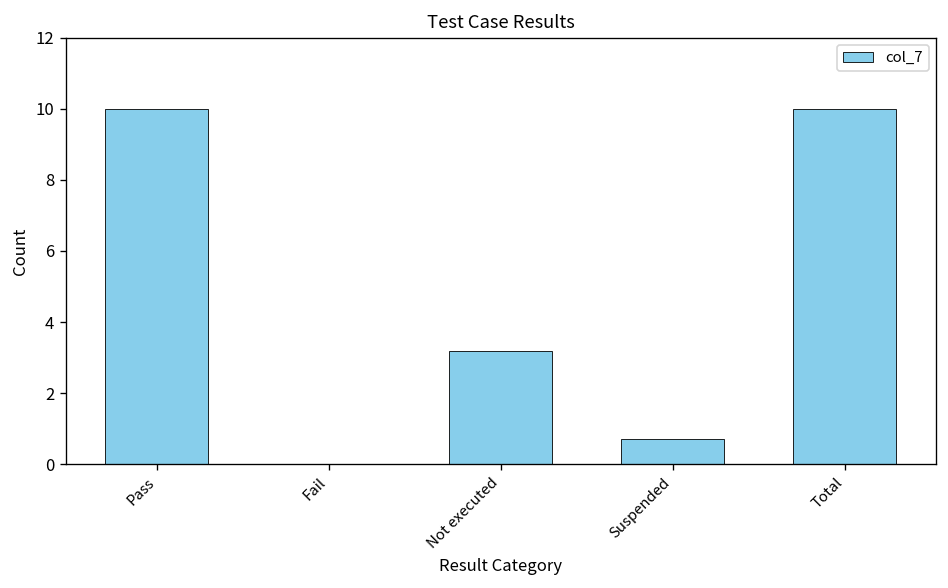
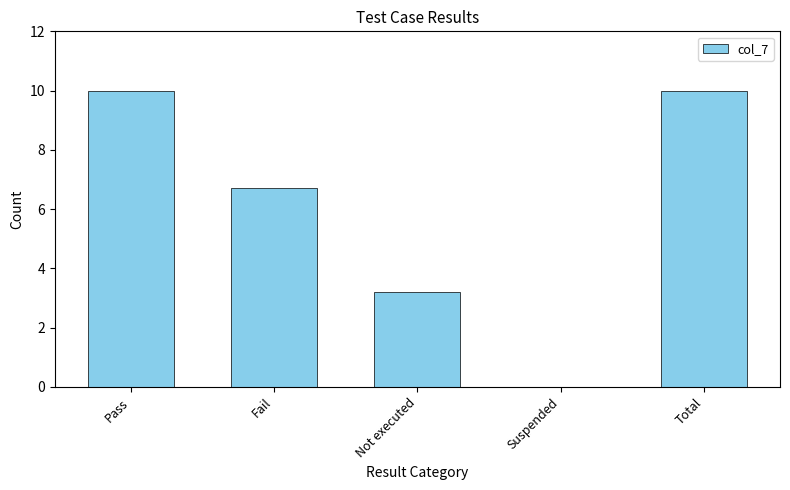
Fail: 0.0 -> 6.7
Suspended: 0.7 -> 0.0
